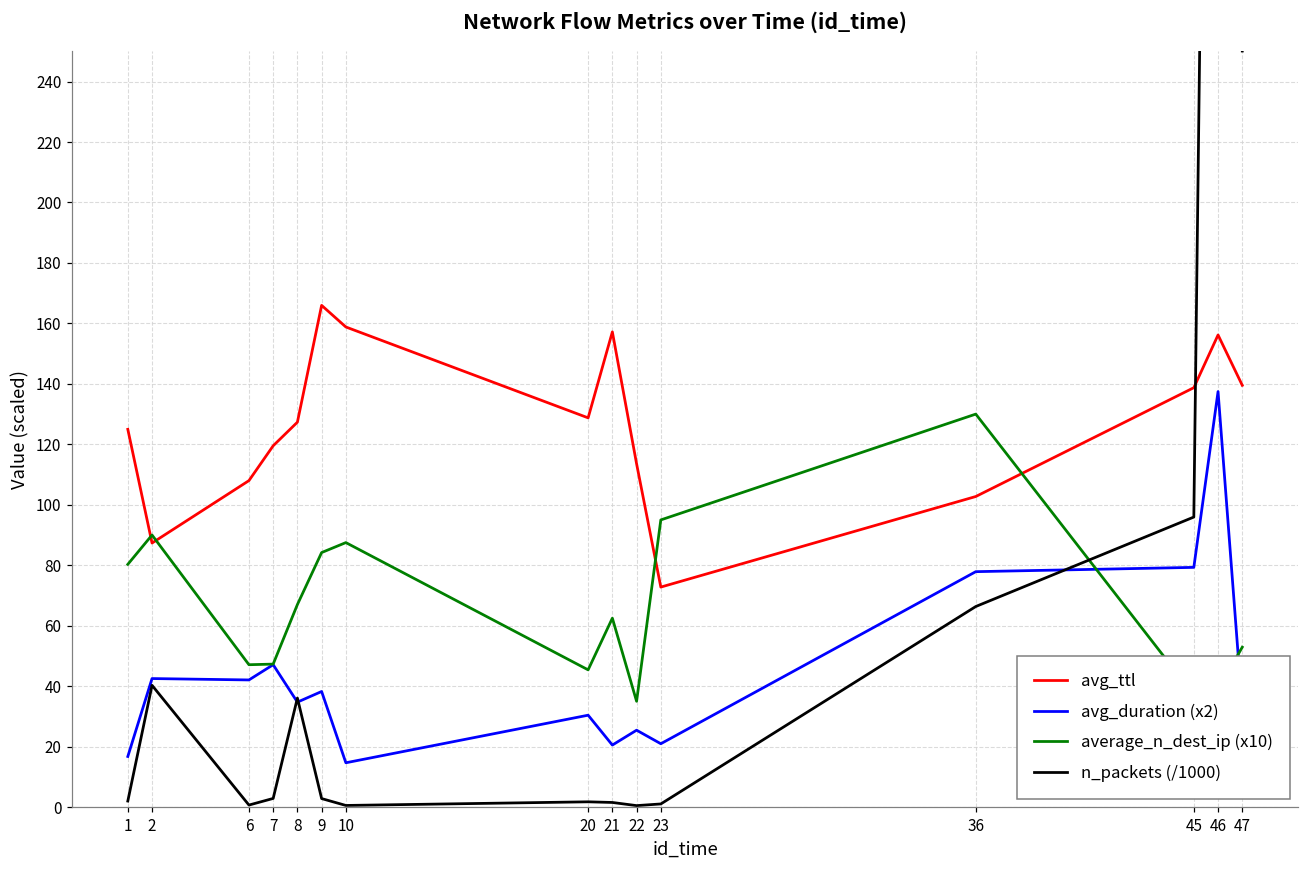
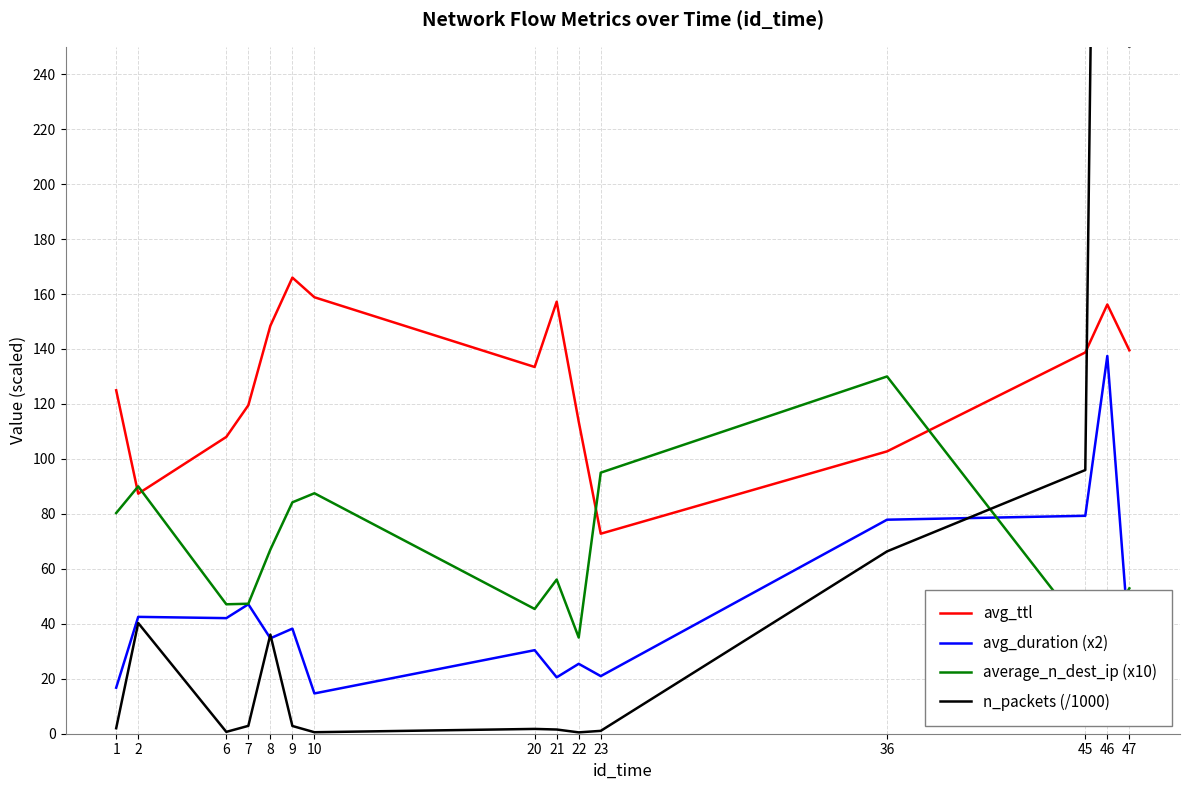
avg_ttl, 8: 127 -> 148
avg_ttl, 20: 129 -> 133
average_n_dest_ip (x10), 21: 63 -> 56
